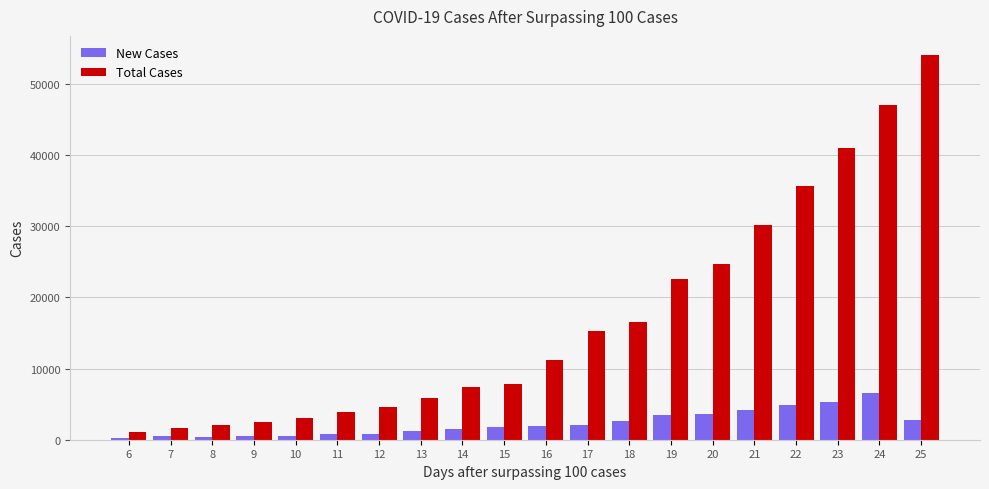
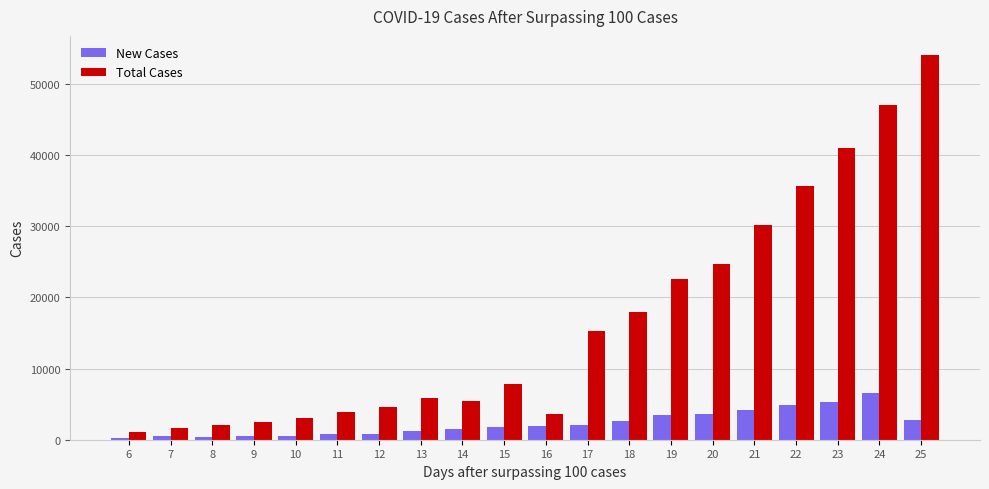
Total Cases, 14: 7000 -> 5000
Total Cases, 16: 11000 -> 4000
Total Cases, 18: 17000 -> 18000
